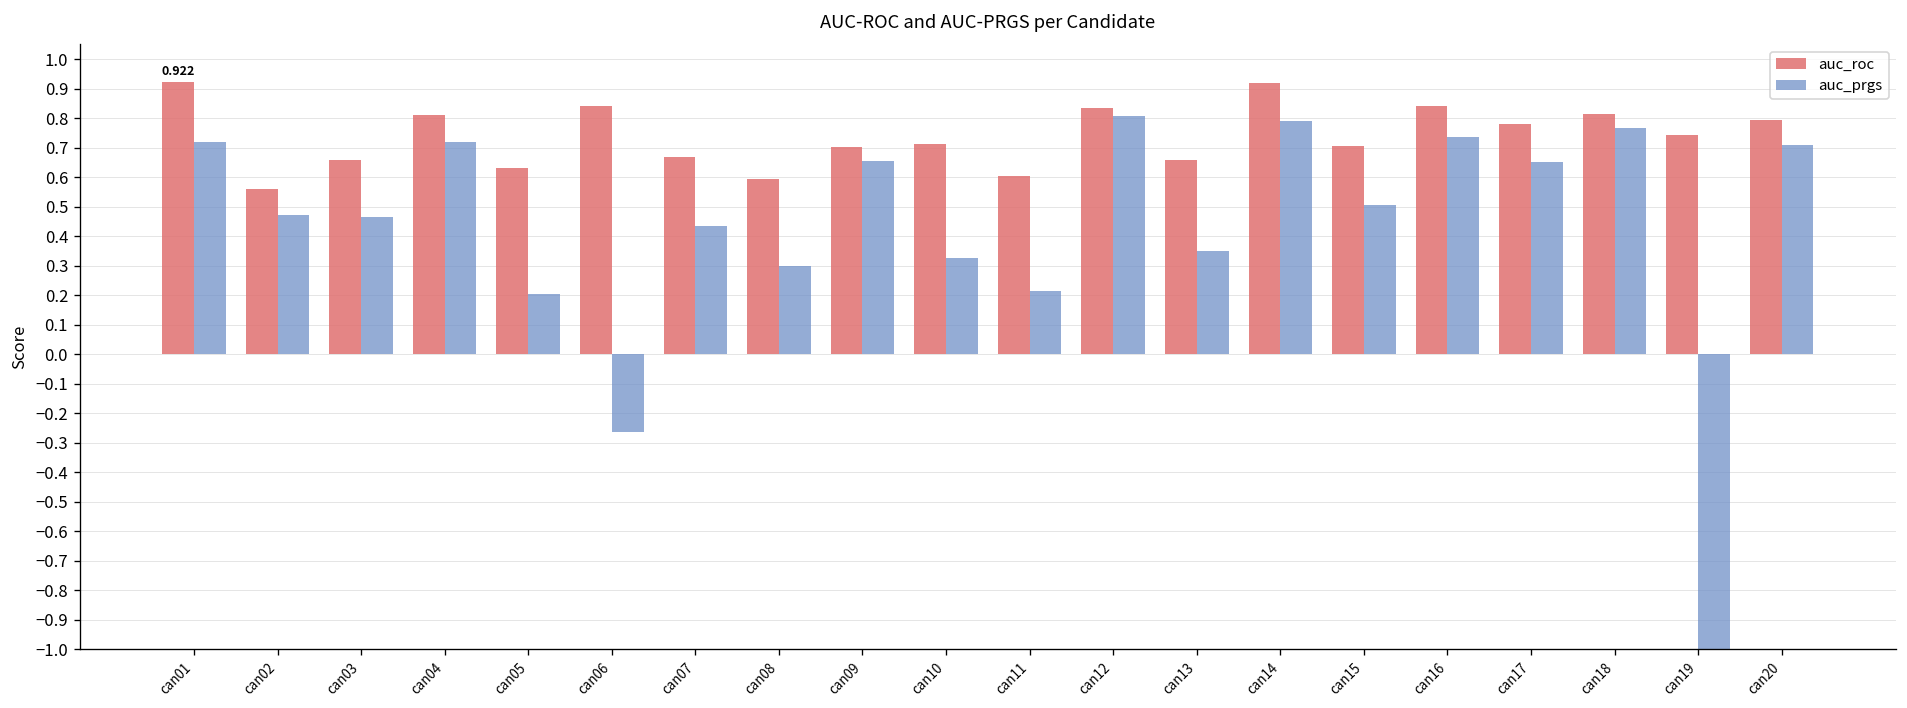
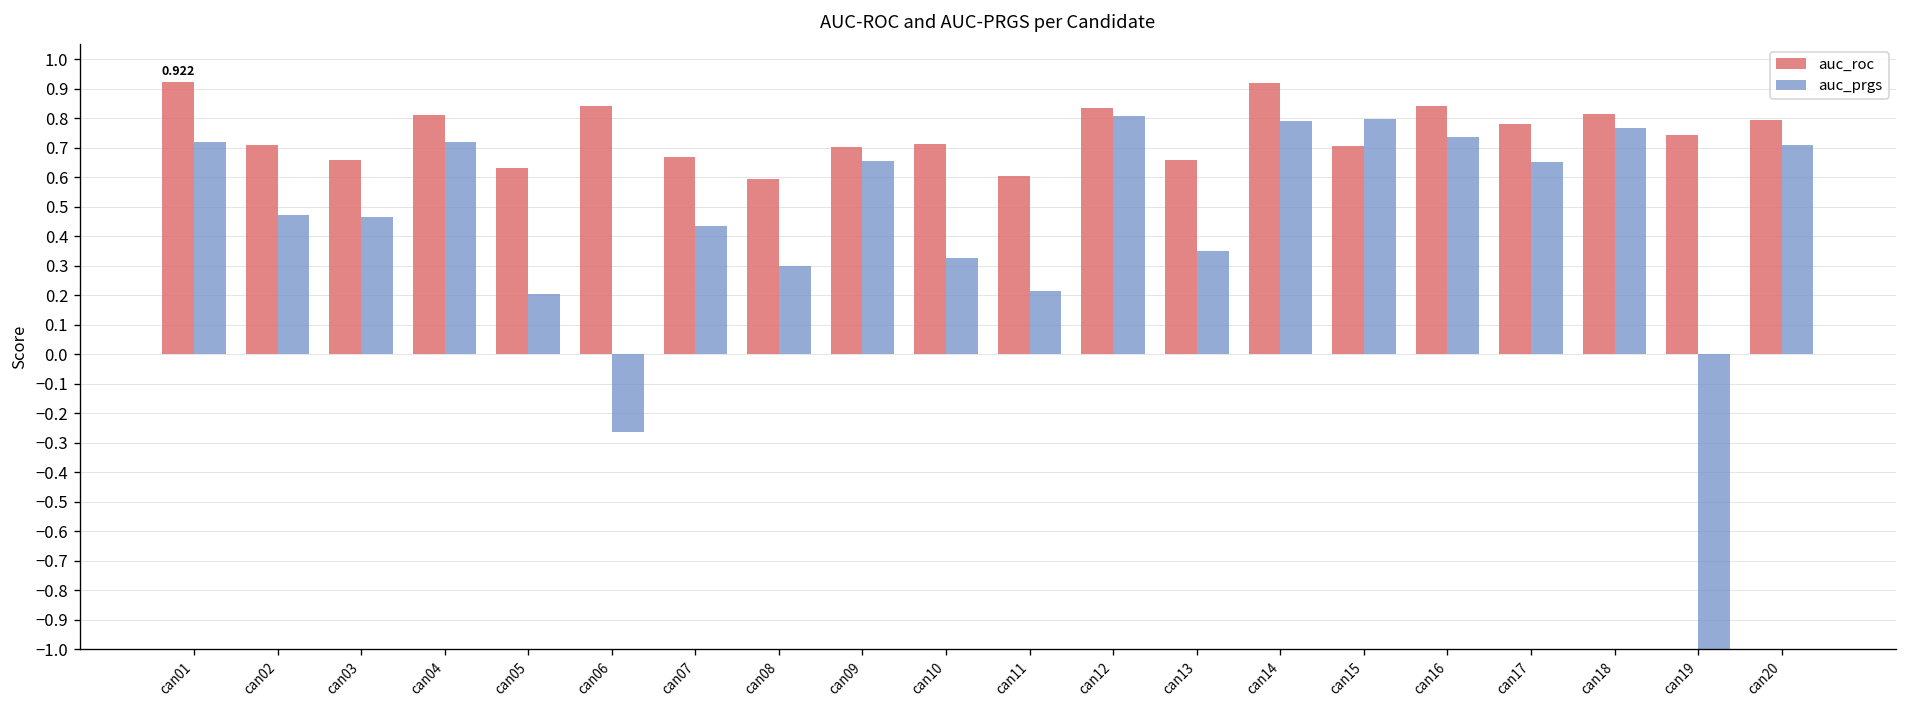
auc_roc, can02: 0.56 -> 0.71
auc_prgs, can15: 0.51 -> 0.80
